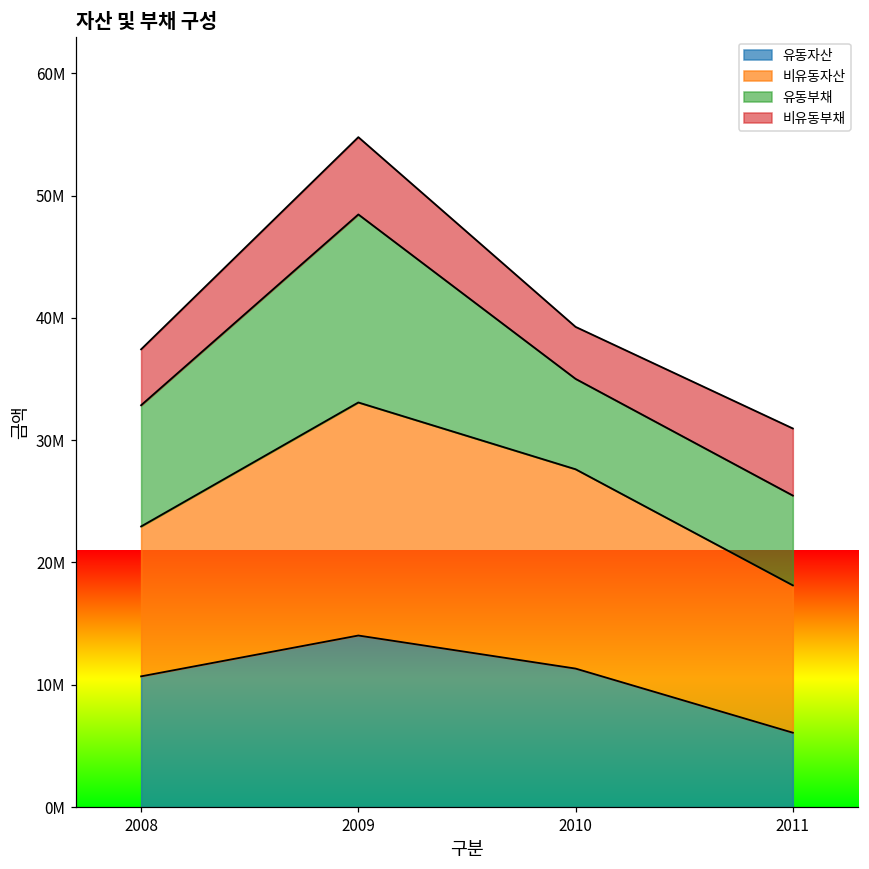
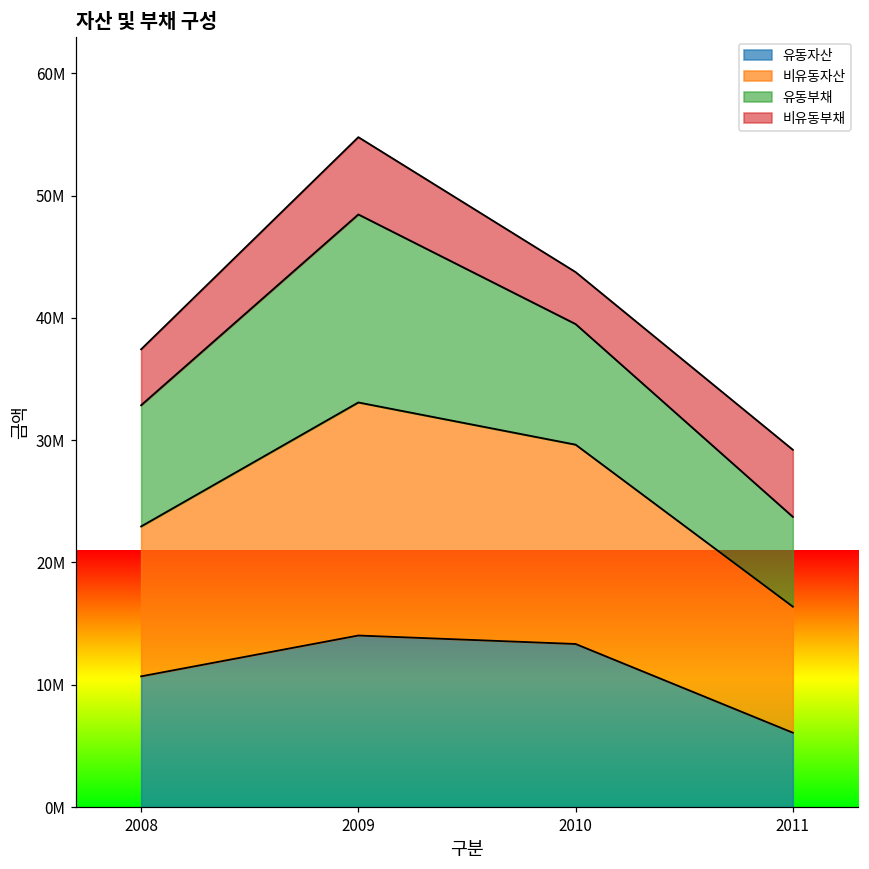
유동자산, 2010: 11300000 -> 13300000
유동부채, 2010: 7400000 -> 9900000
비유동자산, 2011: 12000000 -> 10300000
